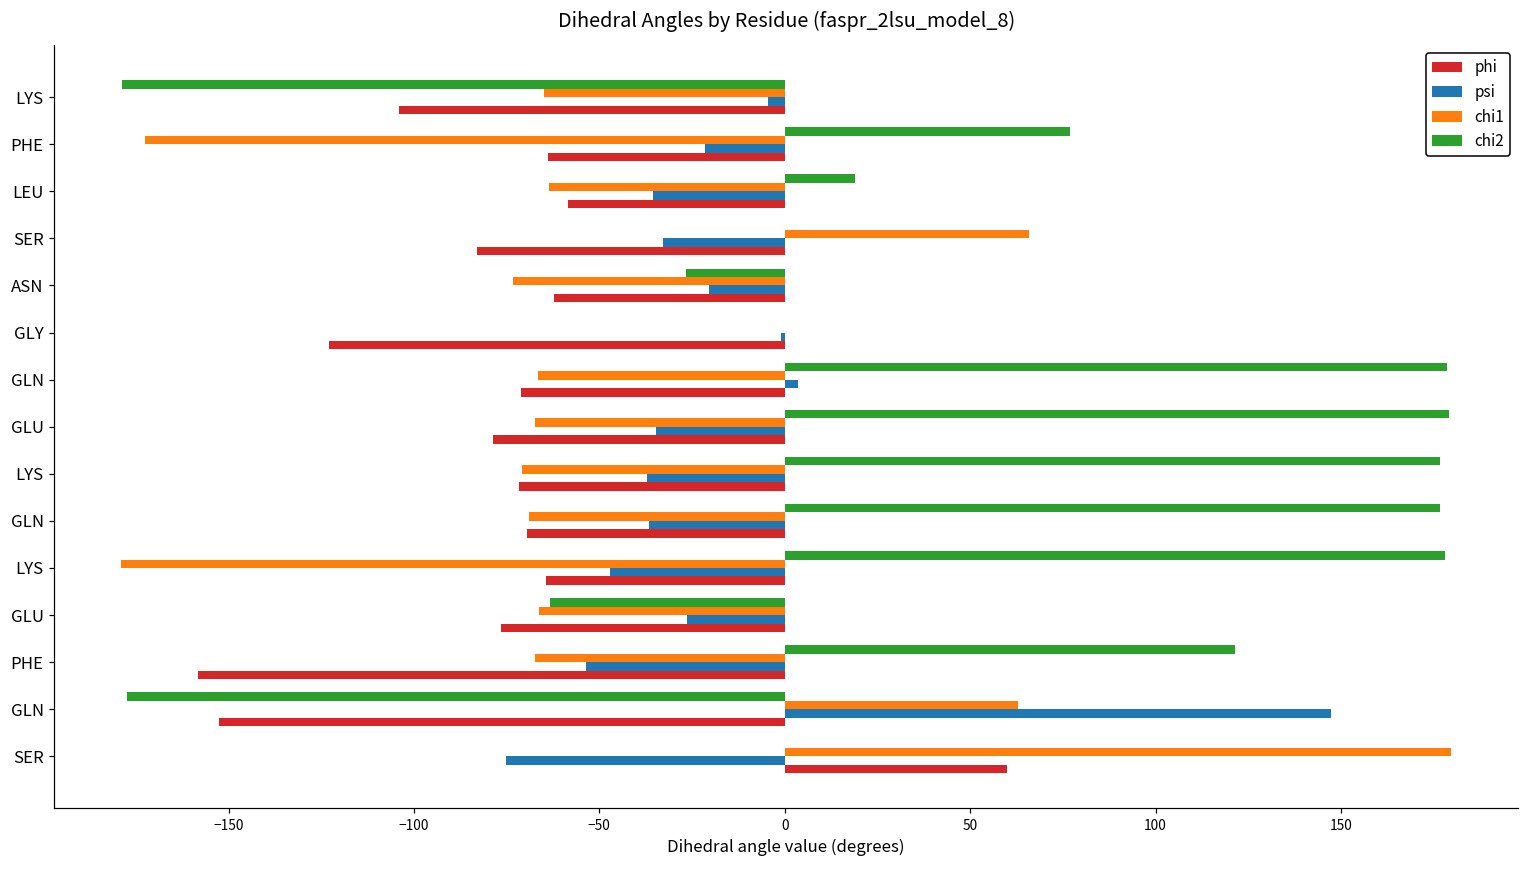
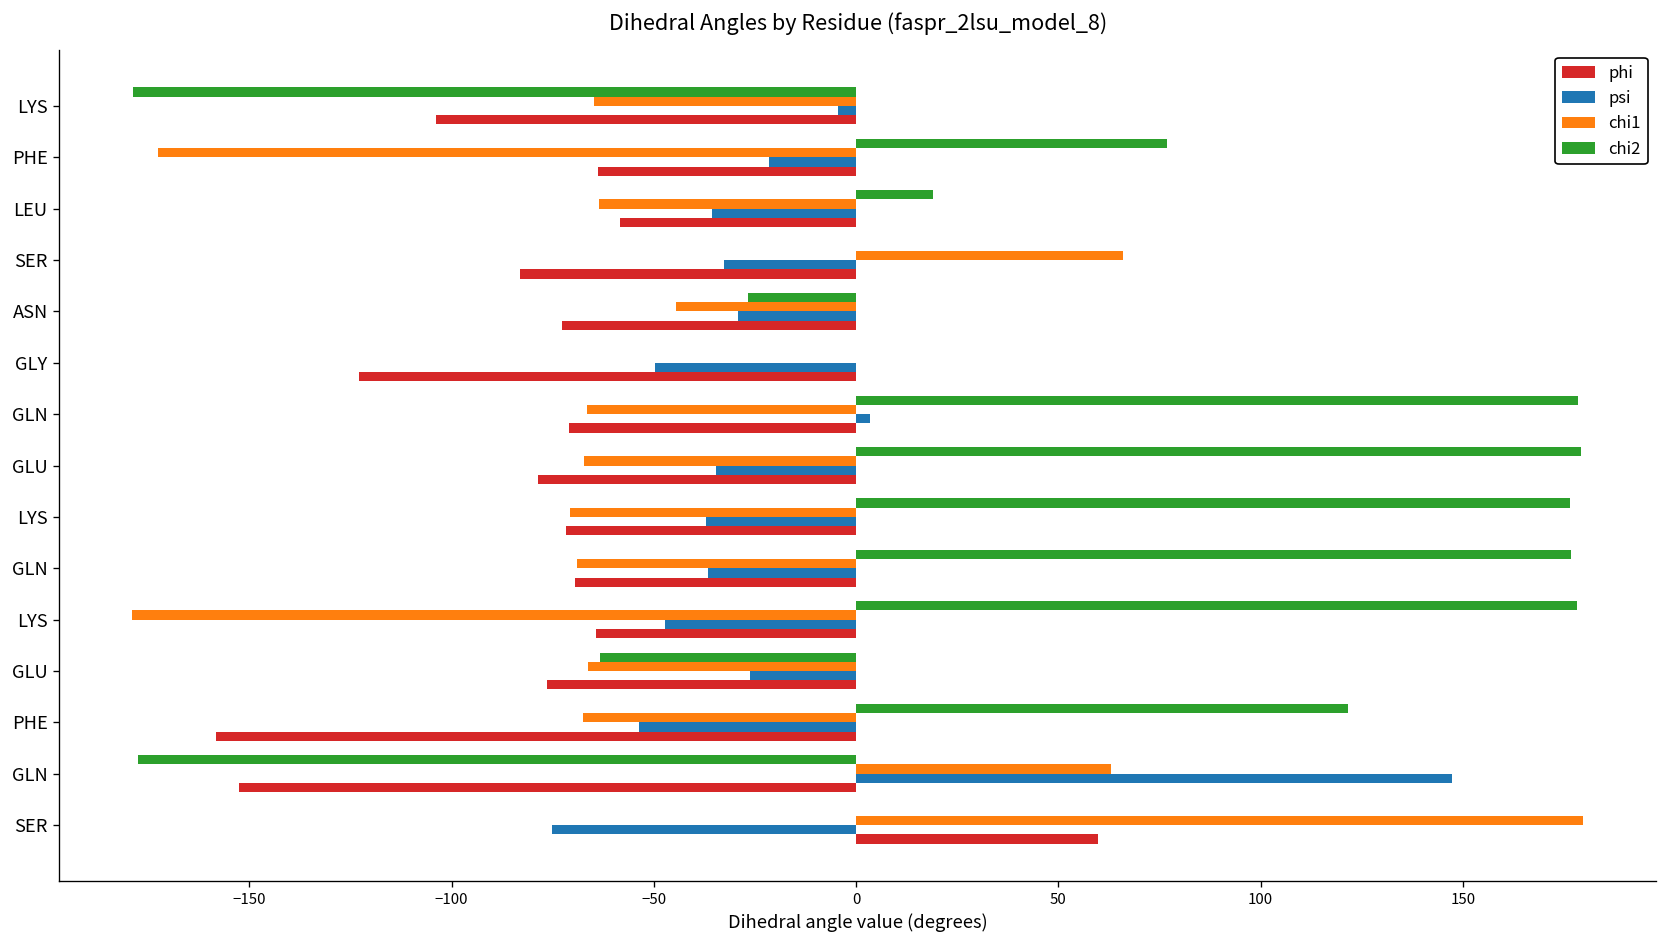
chi1, ASN: -73 -> -44
psi, ASN: -21 -> -29
phi, ASN: -62 -> -73
psi, GLY: -1 -> -50
